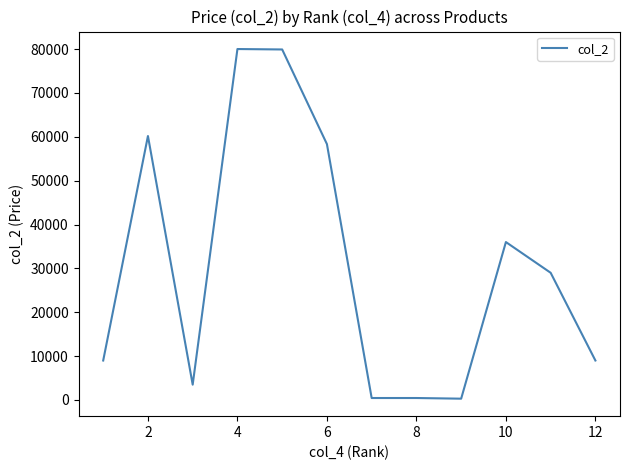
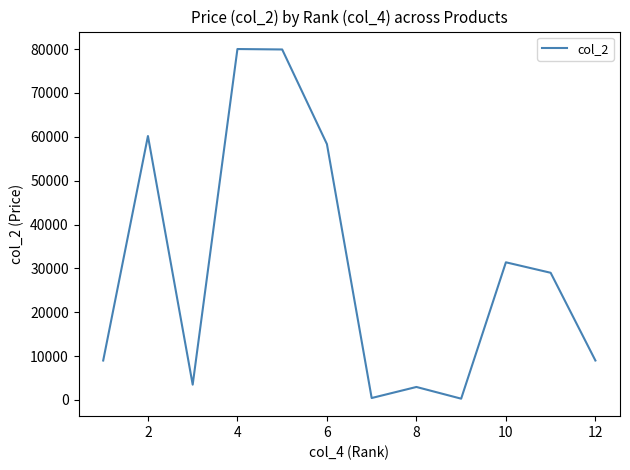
8: 0 -> 3000
10: 36000 -> 31000
